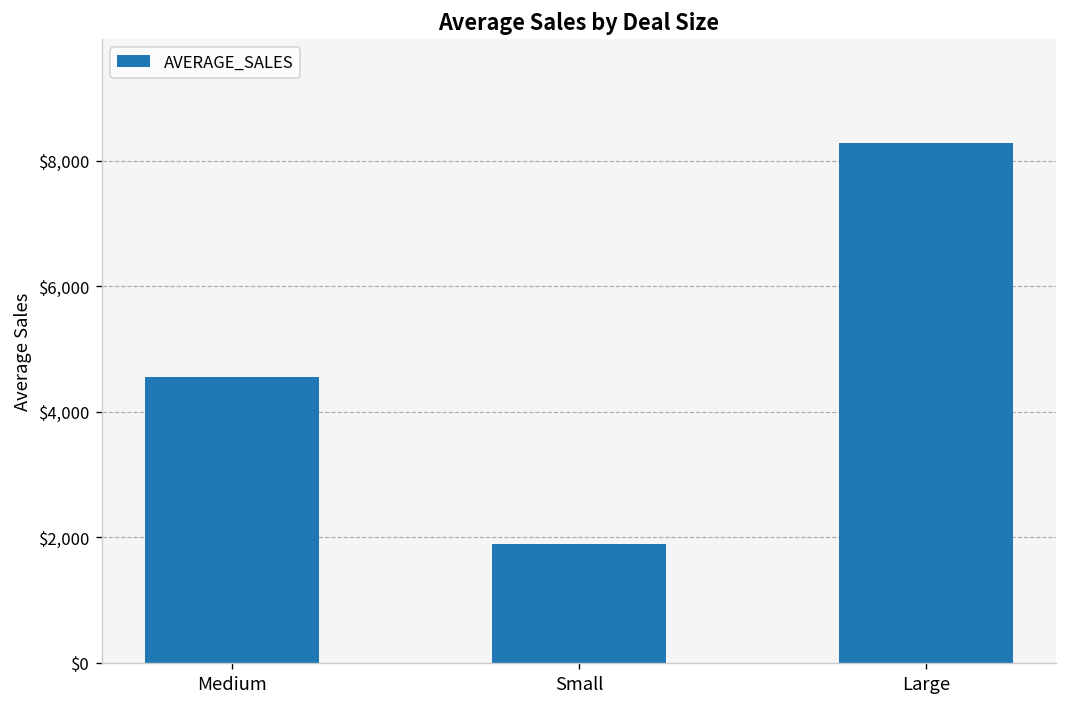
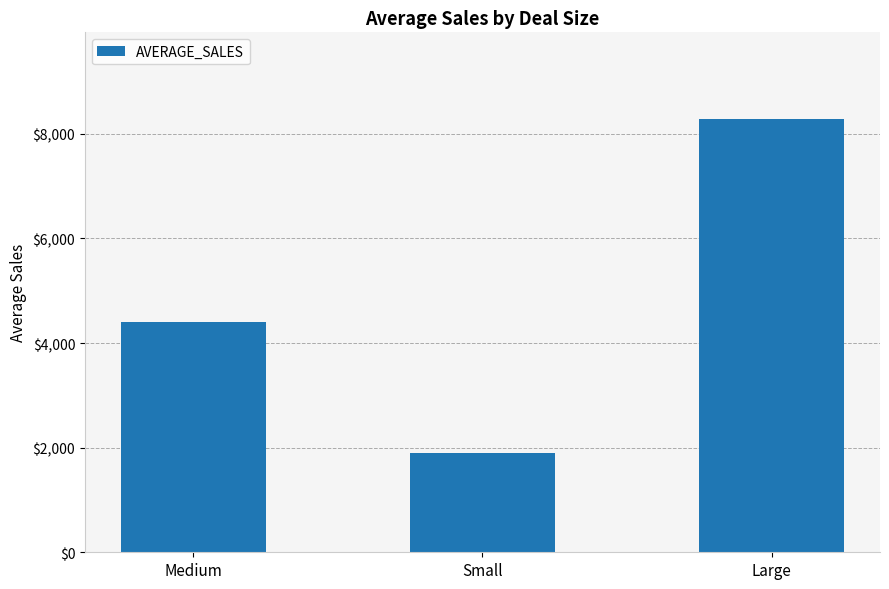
Medium: $4,600 -> $4,400
